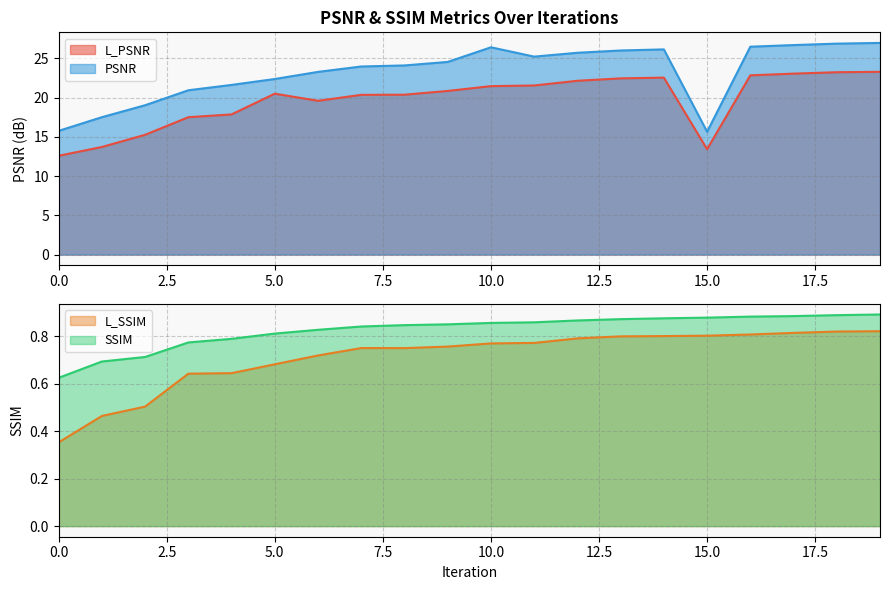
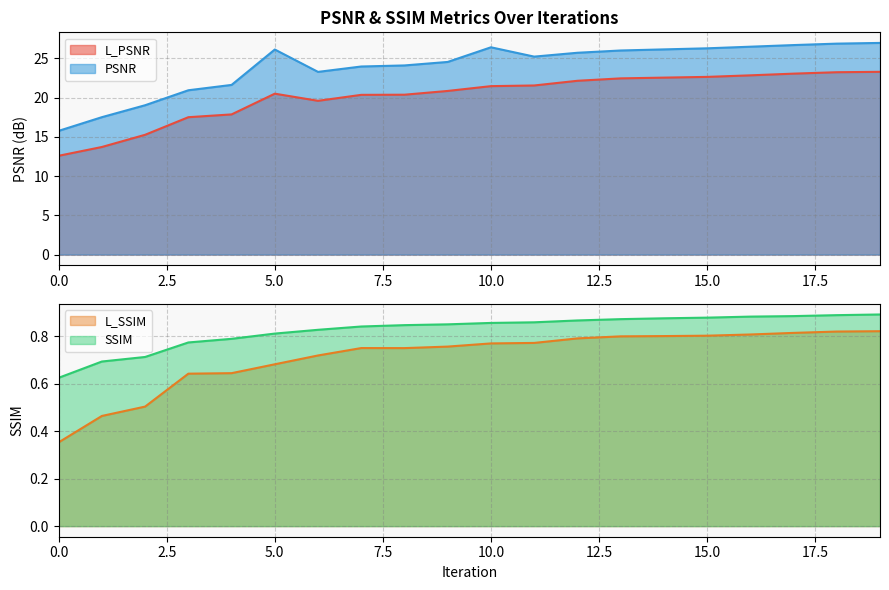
PSNR & SSIM Metrics Over Iterations, PSNR, 5.0: 22 -> 26
PSNR & SSIM Metrics Over Iterations, L_PSNR, 15.0: 13 -> 23
PSNR & SSIM Metrics Over Iterations, PSNR, 15.0: 16 -> 26
